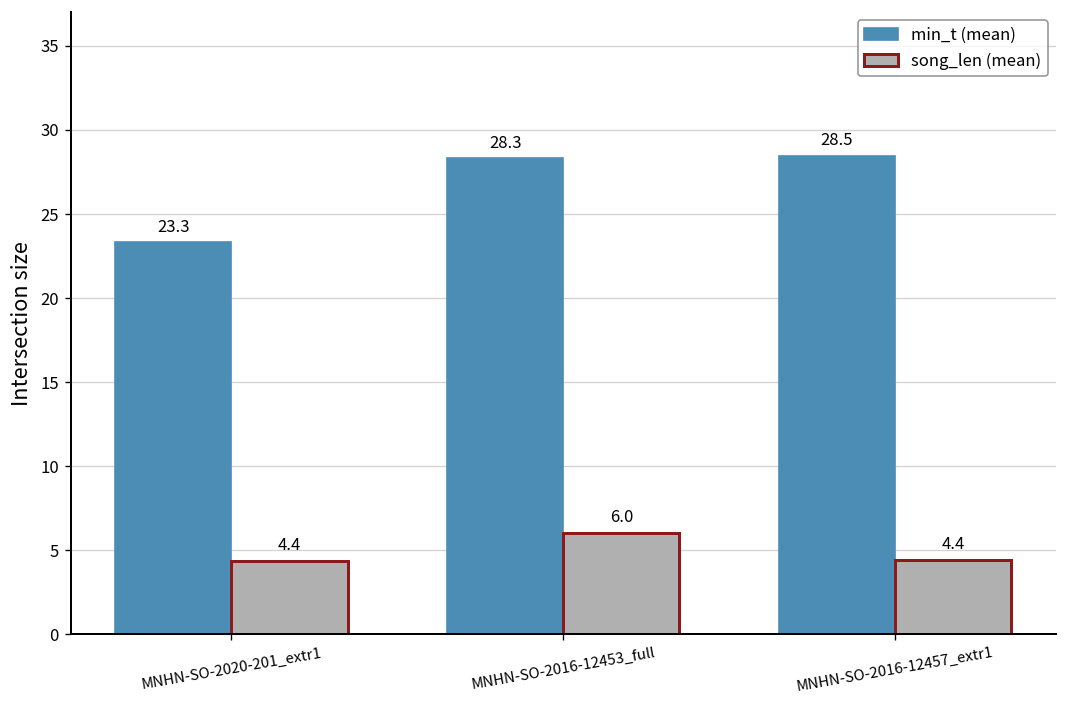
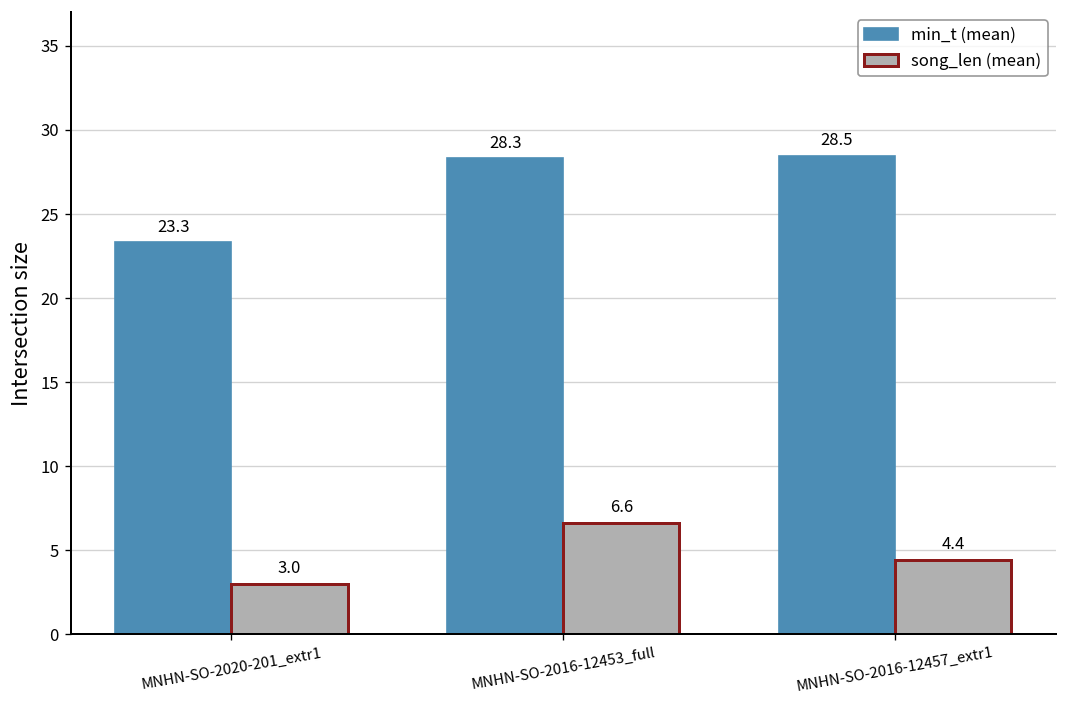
song_len (mean), MNHN-SO-2020-201_extr1: 4.4 -> 3.0
song_len (mean), MNHN-SO-2016-12453_full: 6.0 -> 6.6
